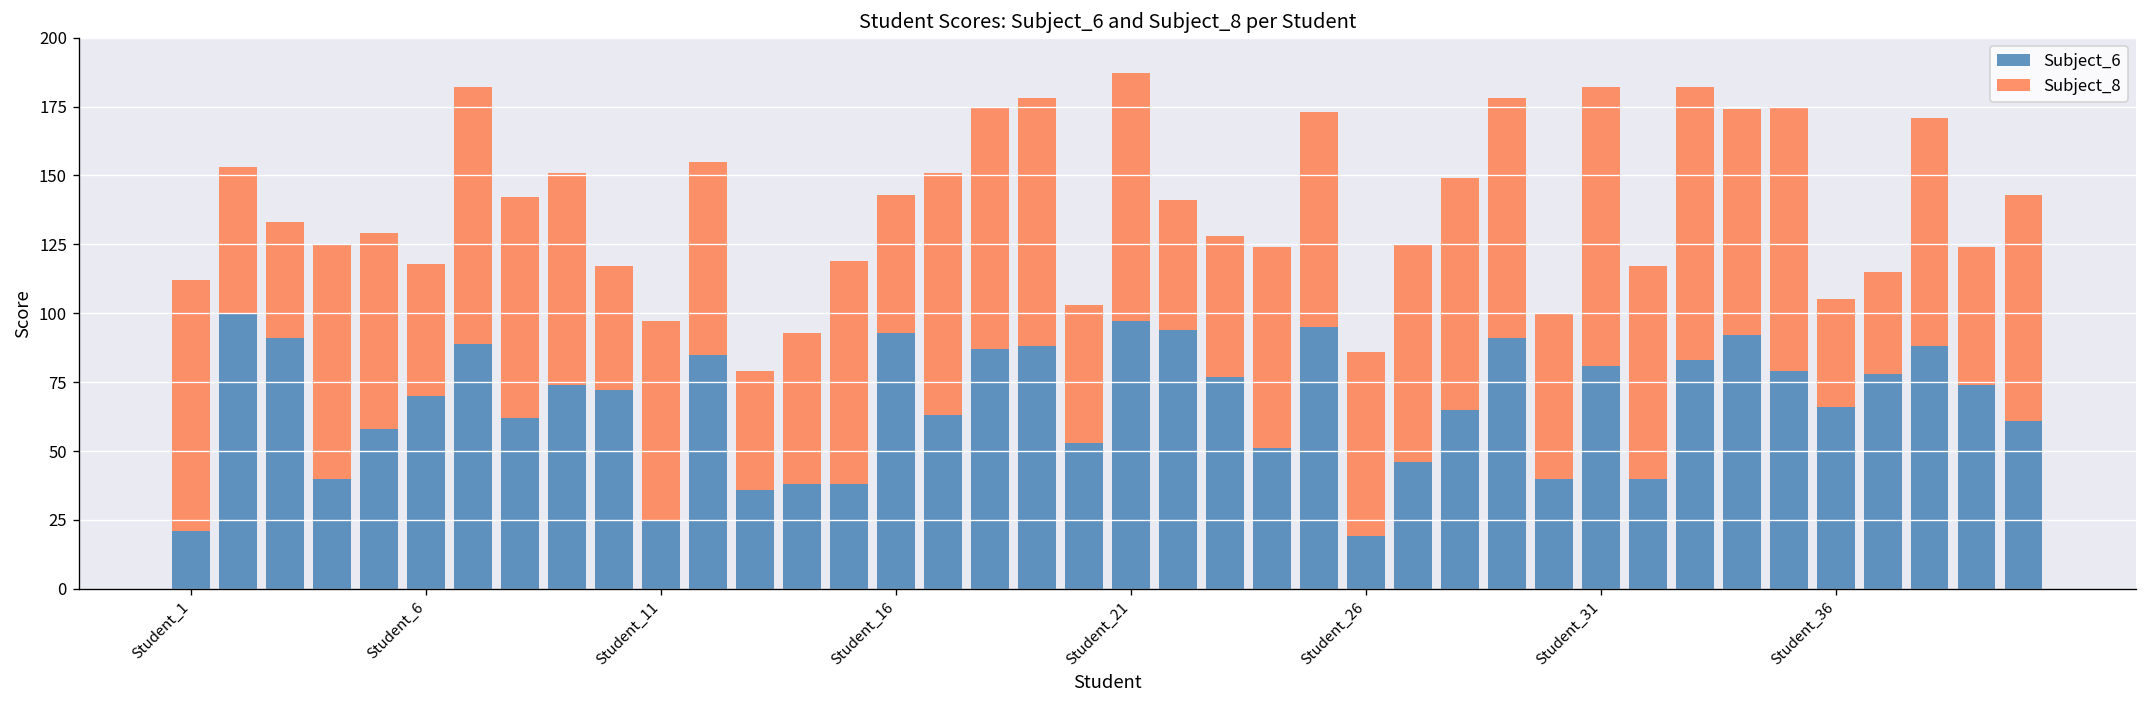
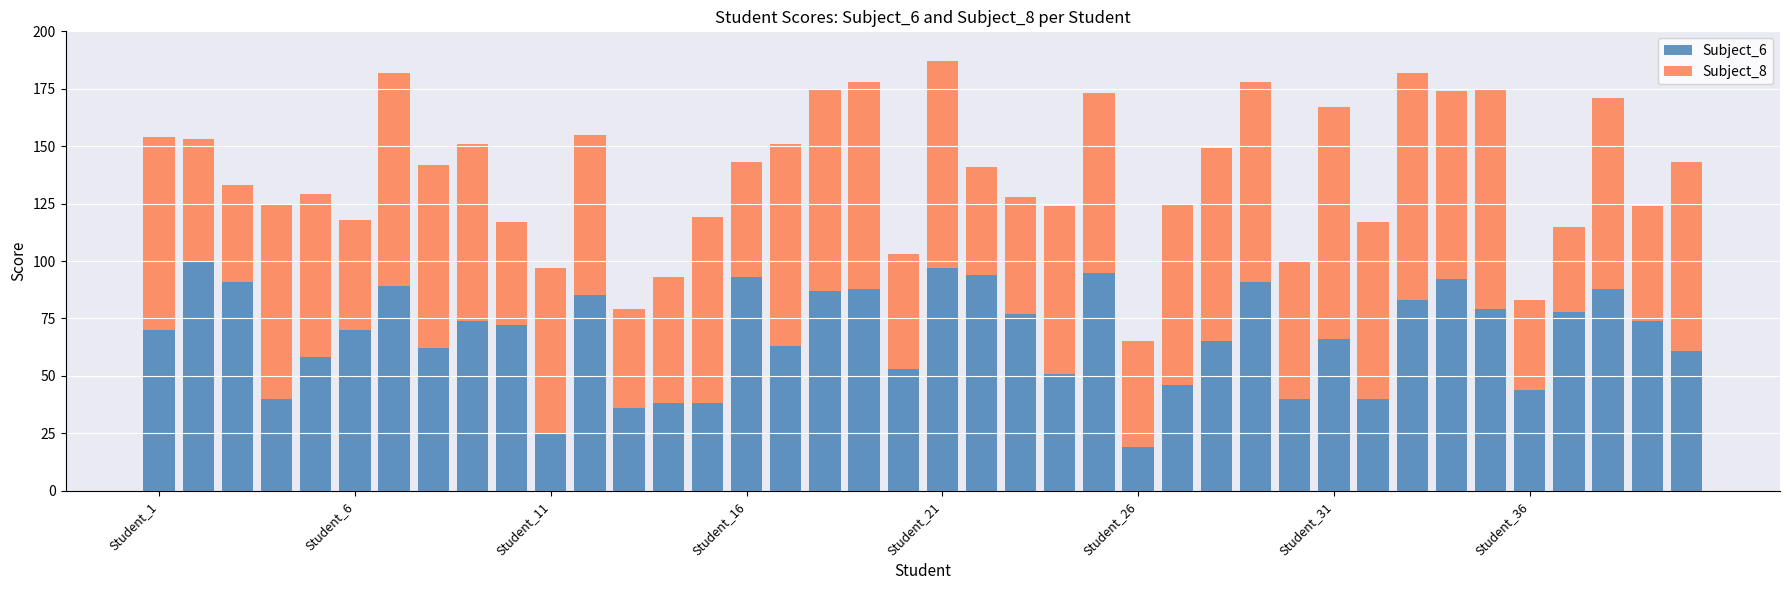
Subject_6, Student_1: 21 -> 70
Subject_8, Student_1: 91 -> 84
Subject_8, Student_26: 67 -> 46
Subject_6, Student_31: 81 -> 66
Subject_6, Student_36: 66 -> 44
